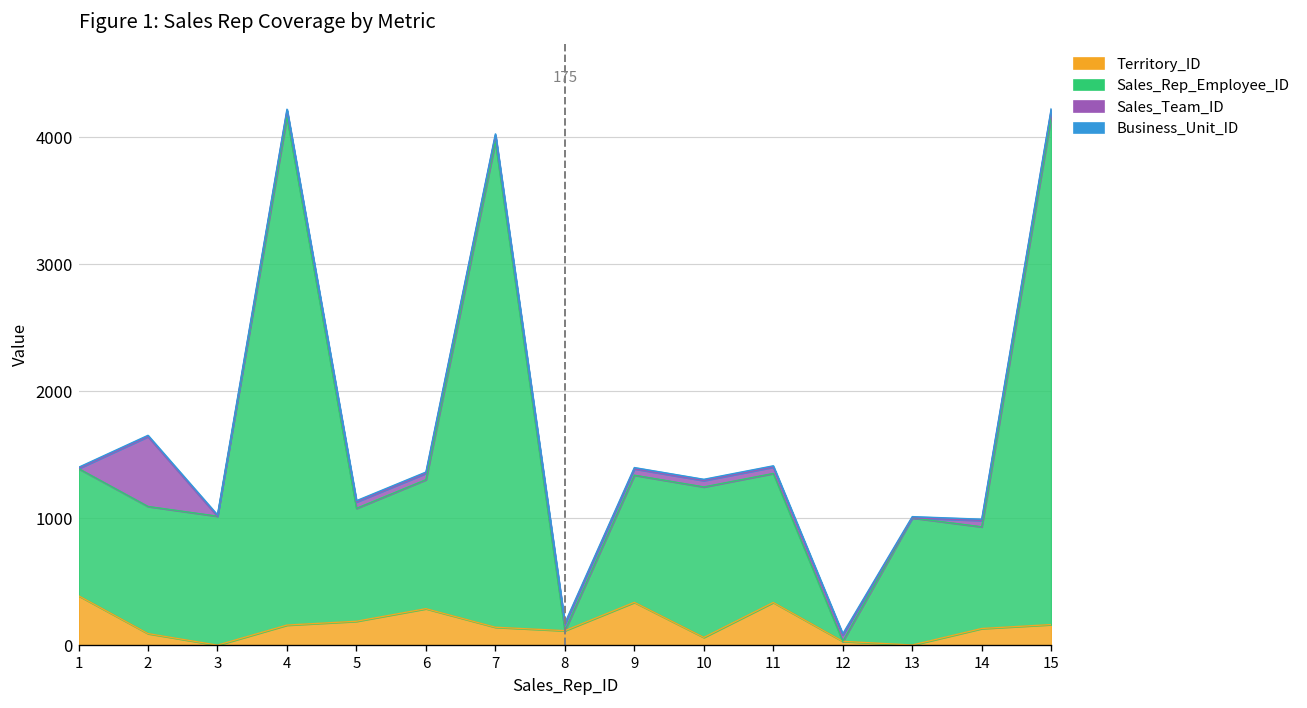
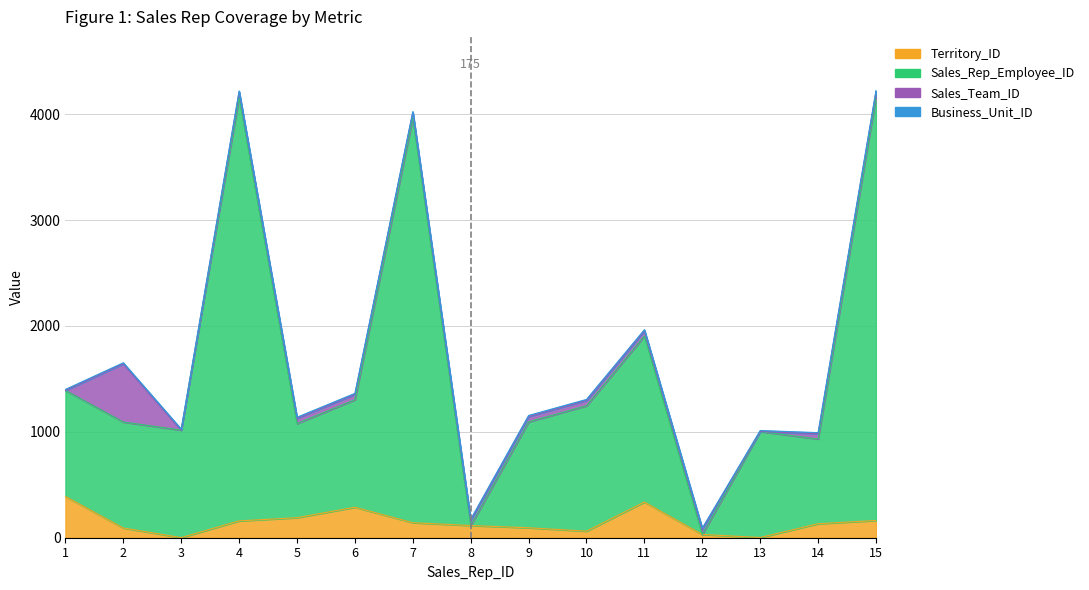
Territory_ID, 9: 340 -> 90
Sales_Rep_Employee_ID, 11: 1020 -> 1570
